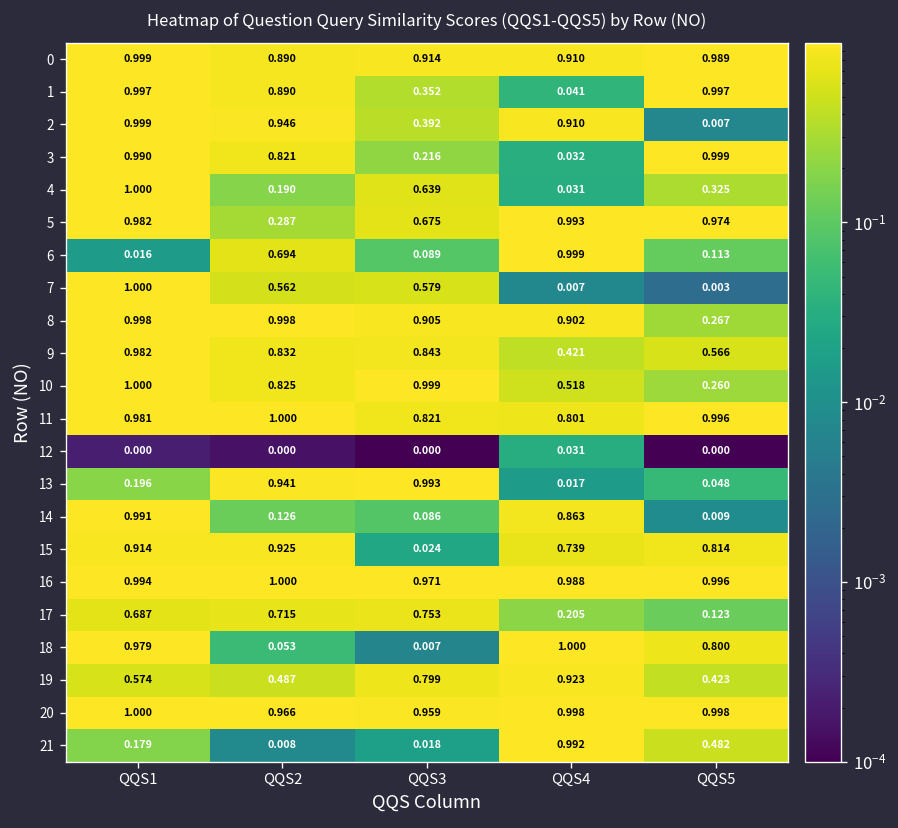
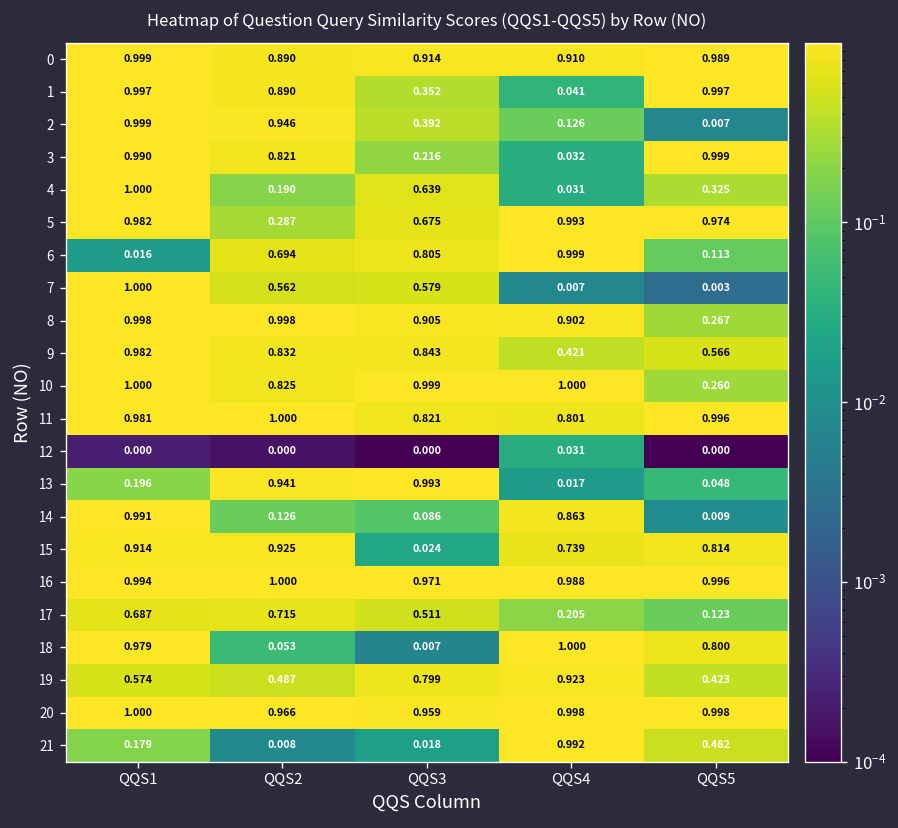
2, QQS4: 0.910 -> 0.126
6, QQS3: 0.089 -> 0.805
10, QQS4: 0.518 -> 1.000
17, QQS3: 0.753 -> 0.511
